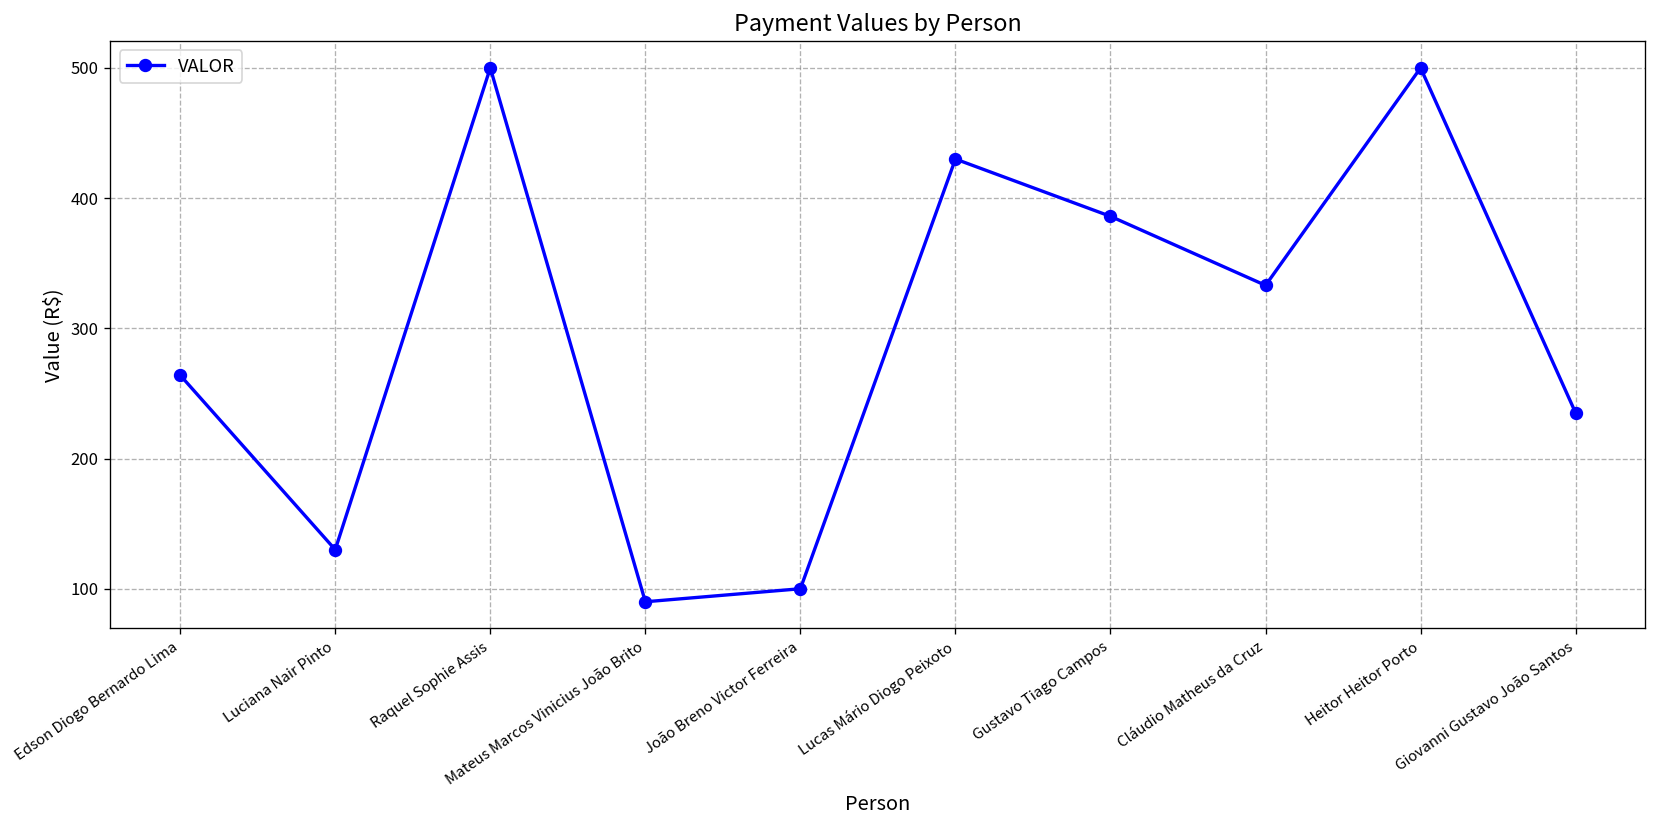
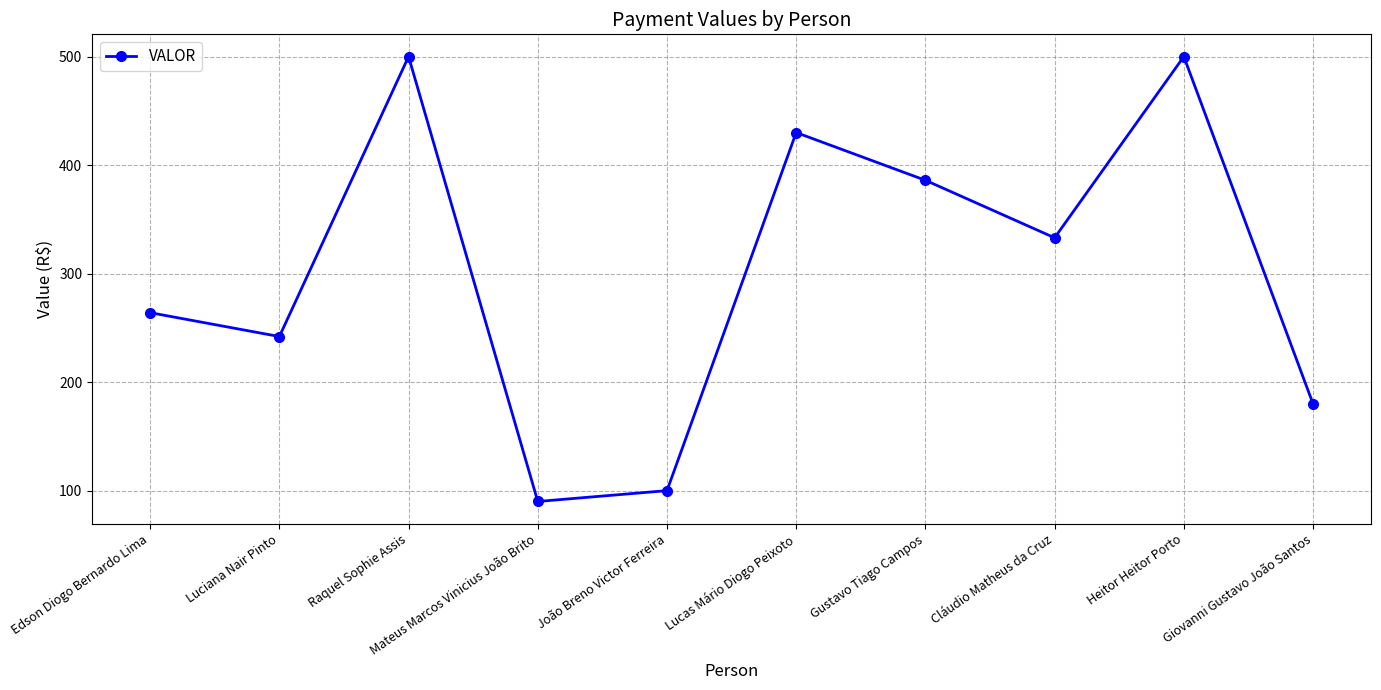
Luciana Nair Pinto: 130 -> 242
Giovanni Gustavo João Santos: 235 -> 180
